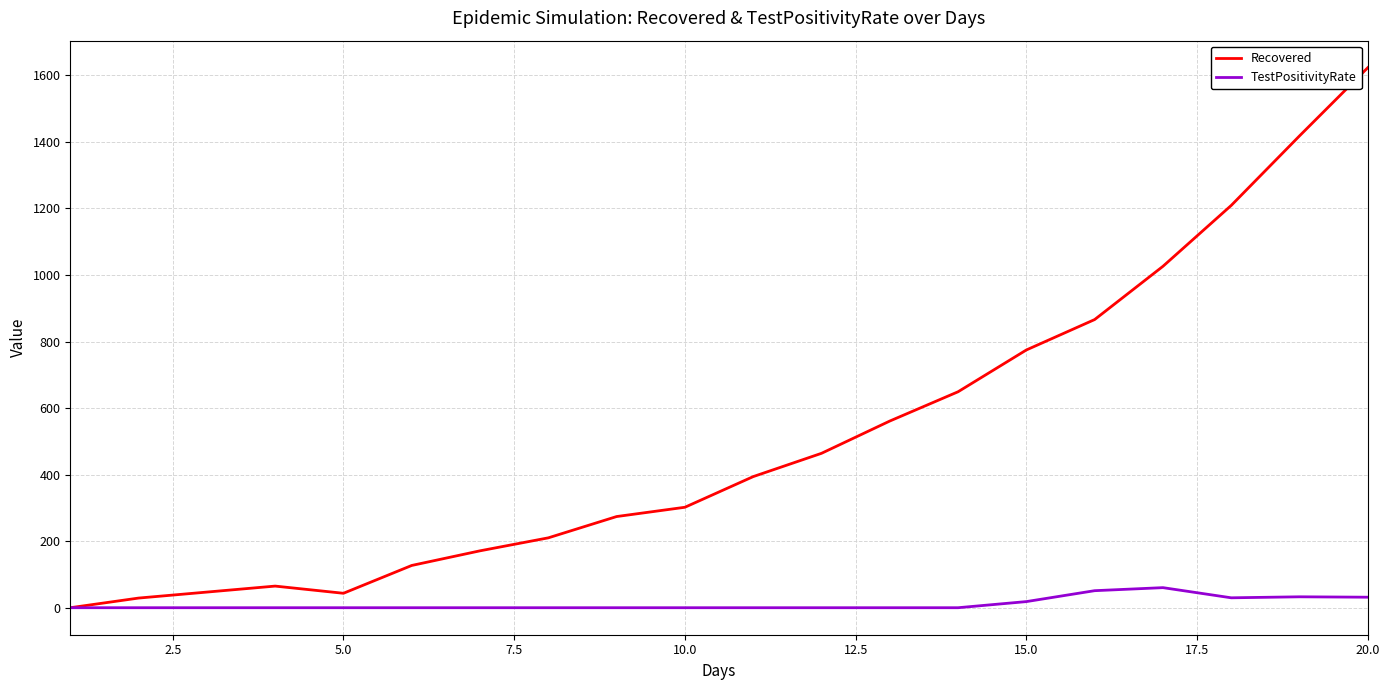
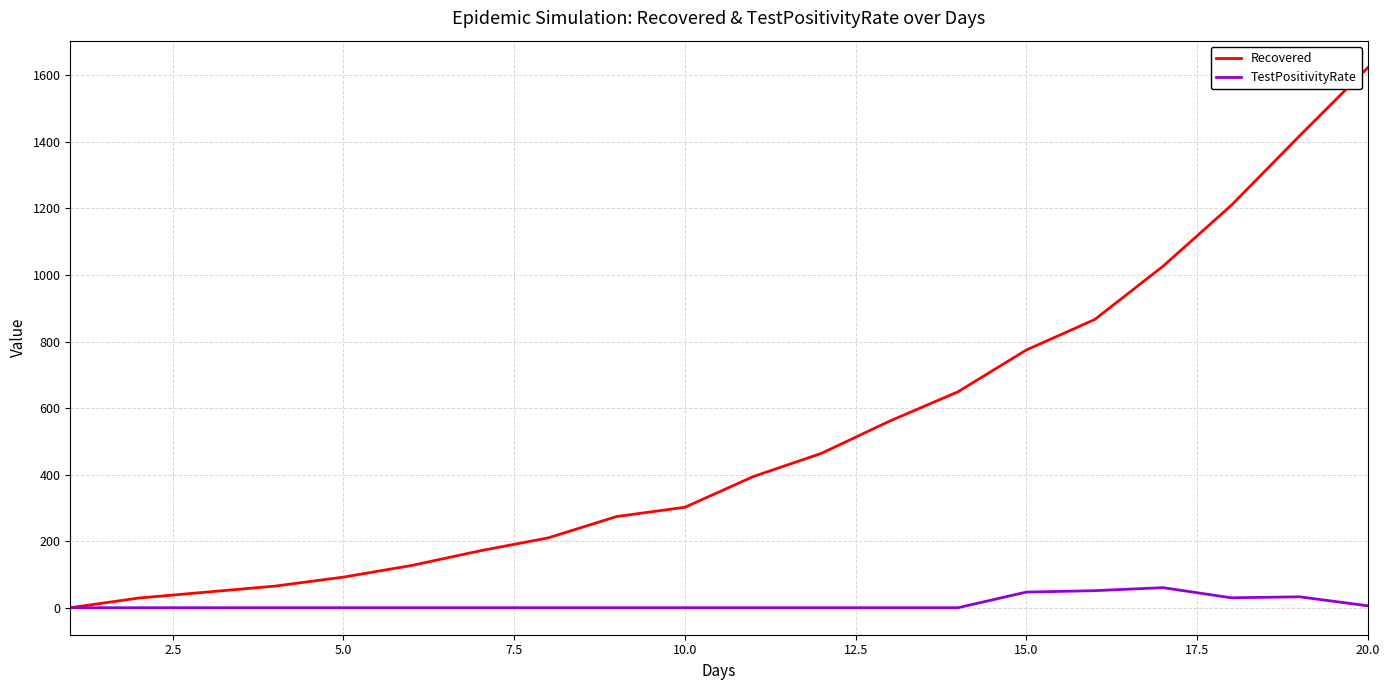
Recovered, 5.0: 40 -> 90
TestPositivityRate, 15.0: 20 -> 50
TestPositivityRate, 20.0: 30 -> 10
